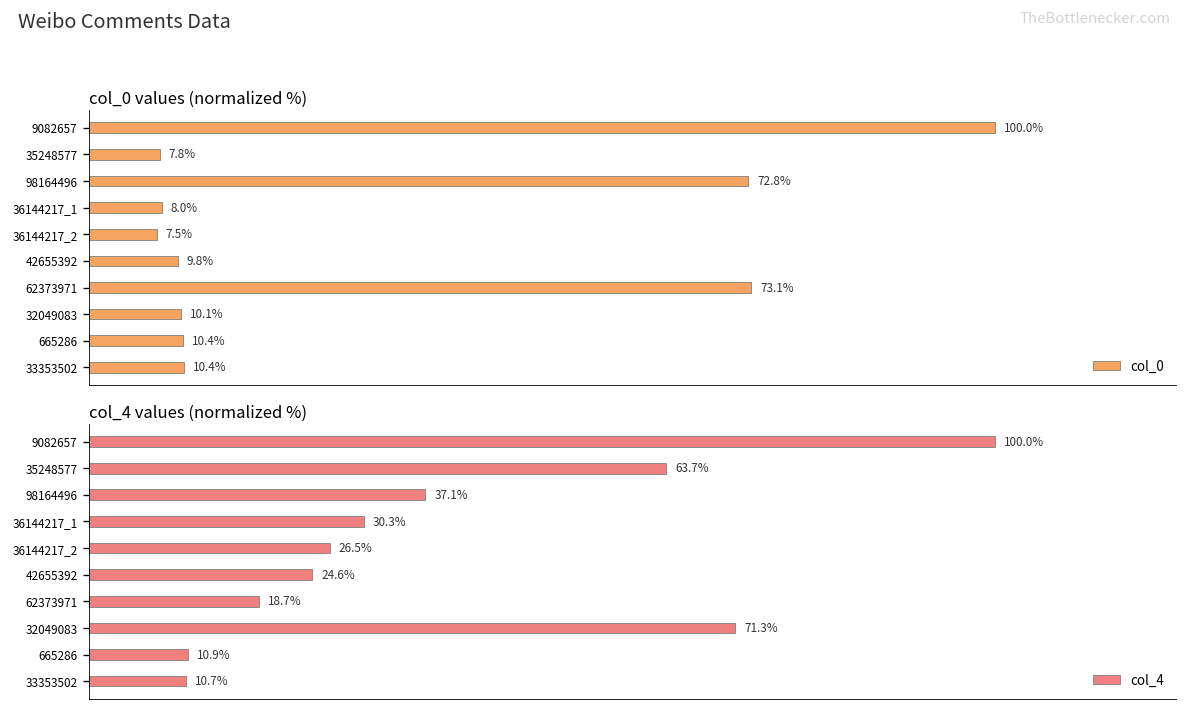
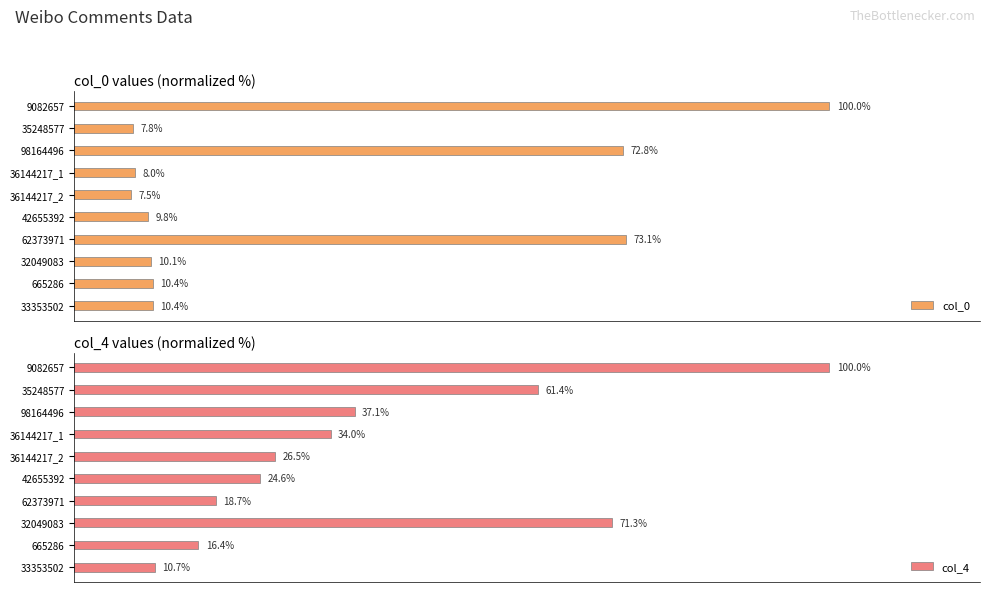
col_4 values (normalized %), 35248577: 63.7% -> 61.4%
col_4 values (normalized %), 36144217_1: 30.3% -> 34.0%
col_4 values (normalized %), 665286: 10.9% -> 16.4%
